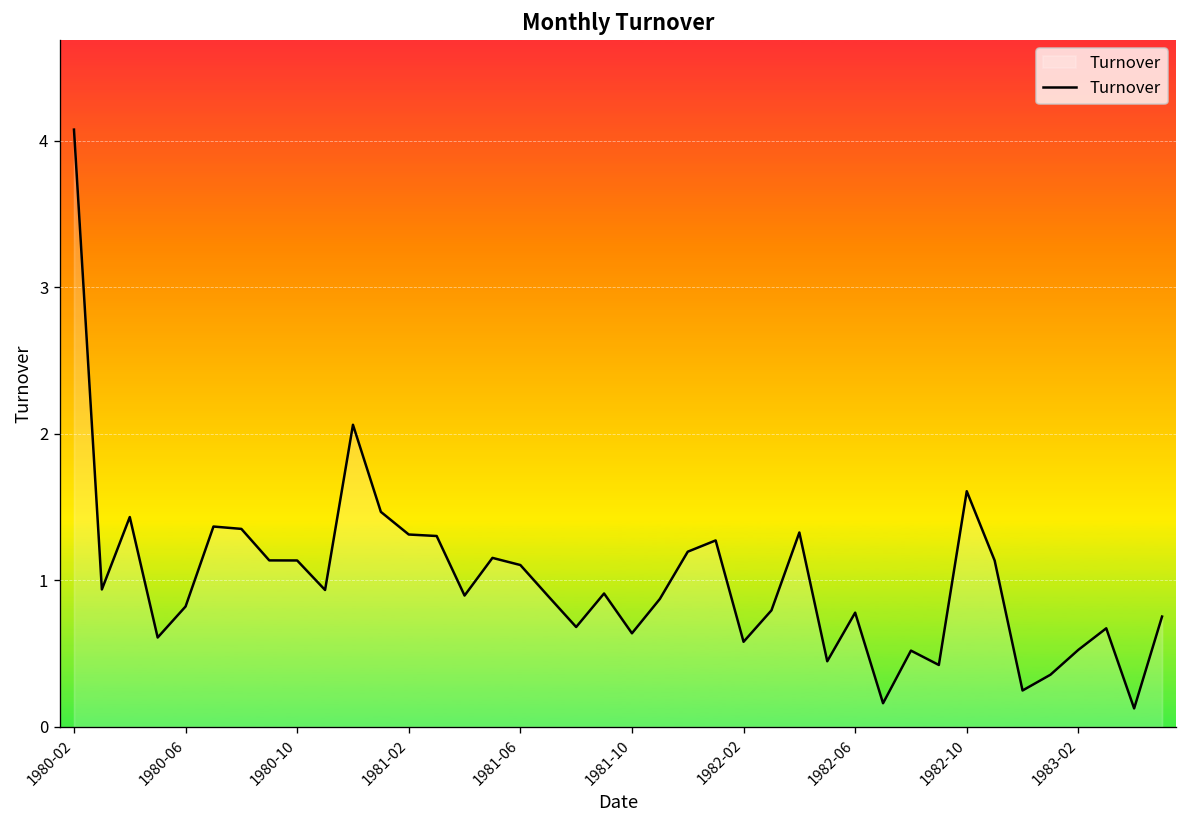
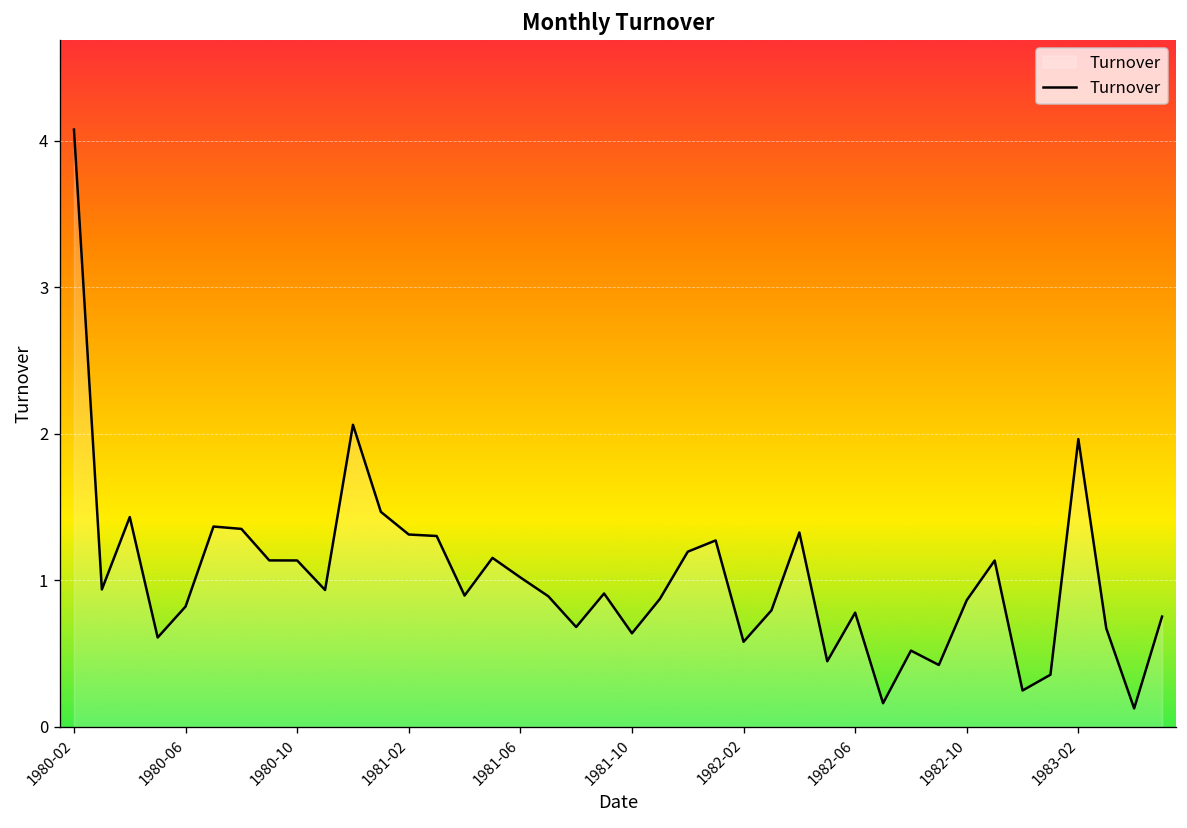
1981-06: 1.10 -> 1.02
1982-10: 1.61 -> 0.86
1983-02: 0.53 -> 1.96
